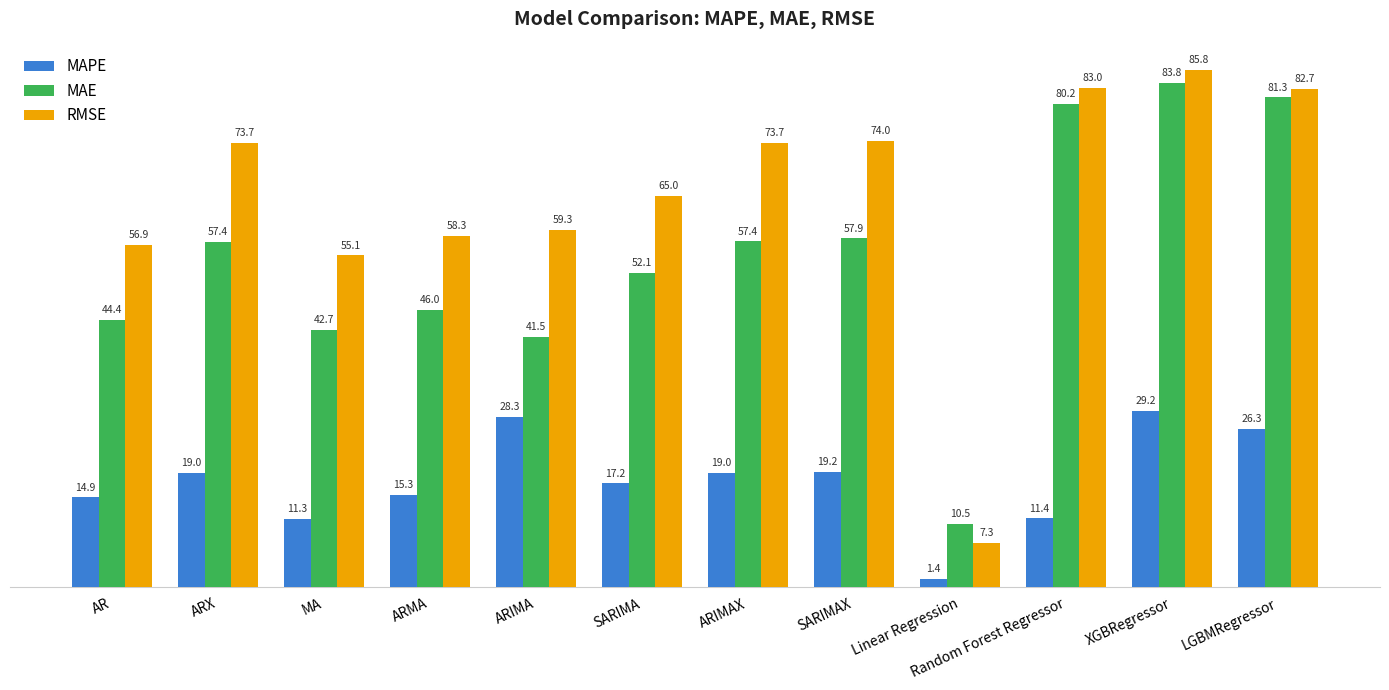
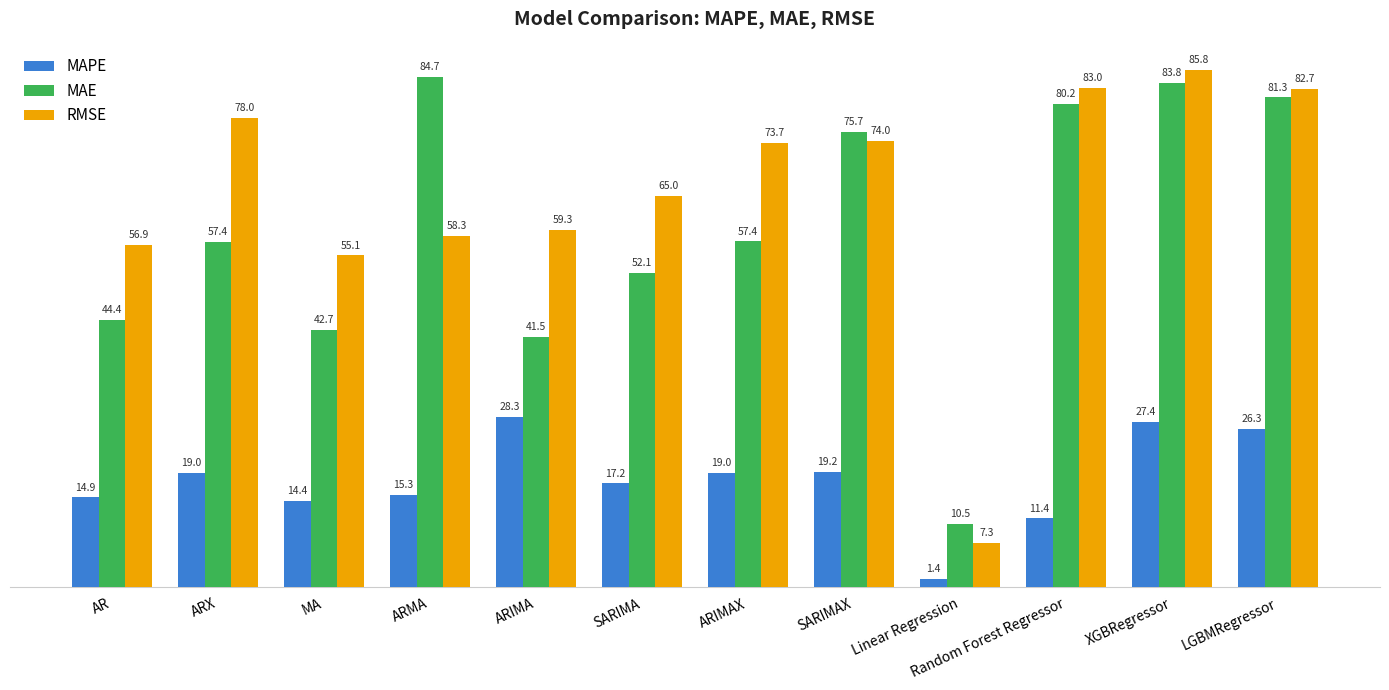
RMSE, ARX: 73.7 -> 78.0
MAPE, MA: 11.3 -> 14.4
MAE, ARMA: 46.0 -> 84.7
MAE, SARIMAX: 57.9 -> 75.7
MAPE, XGBRegressor: 29.2 -> 27.4
